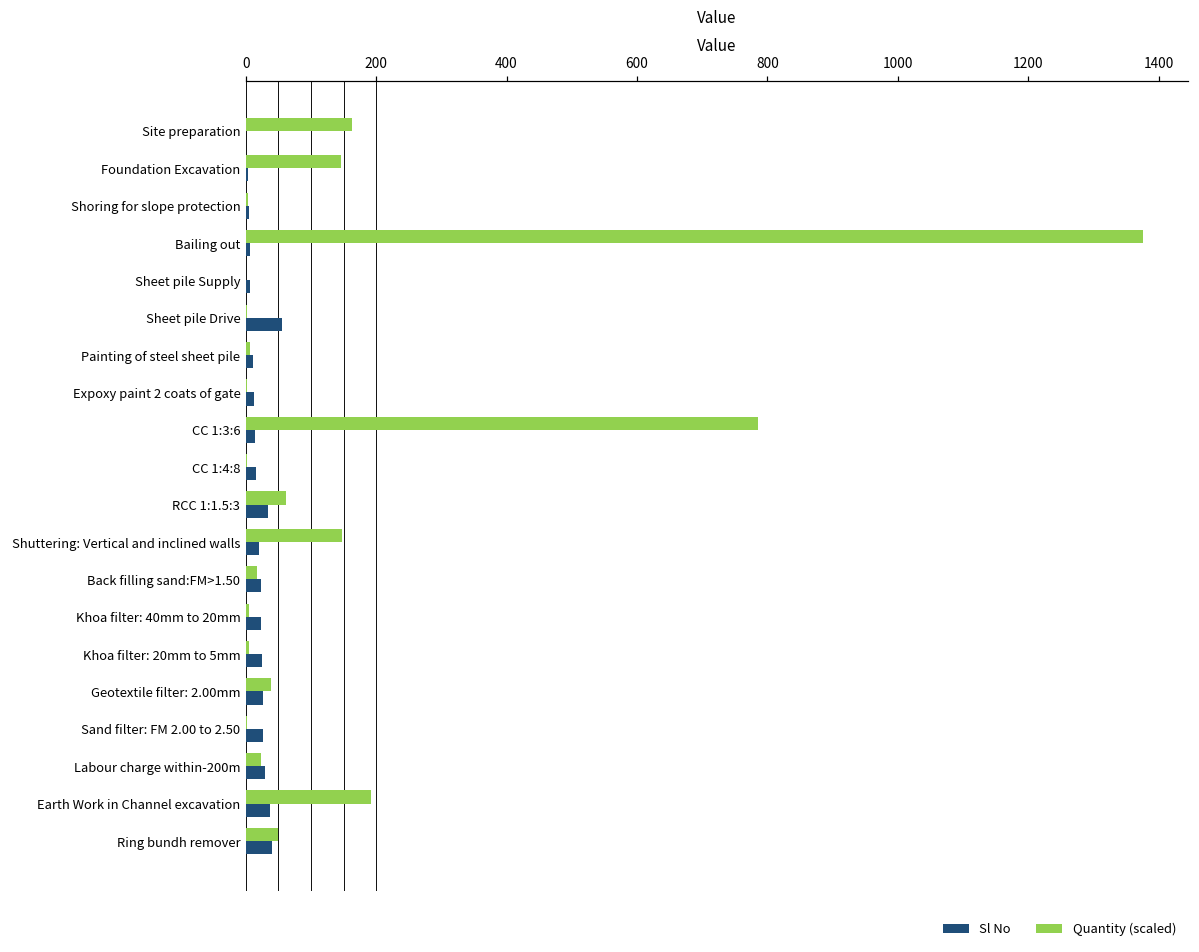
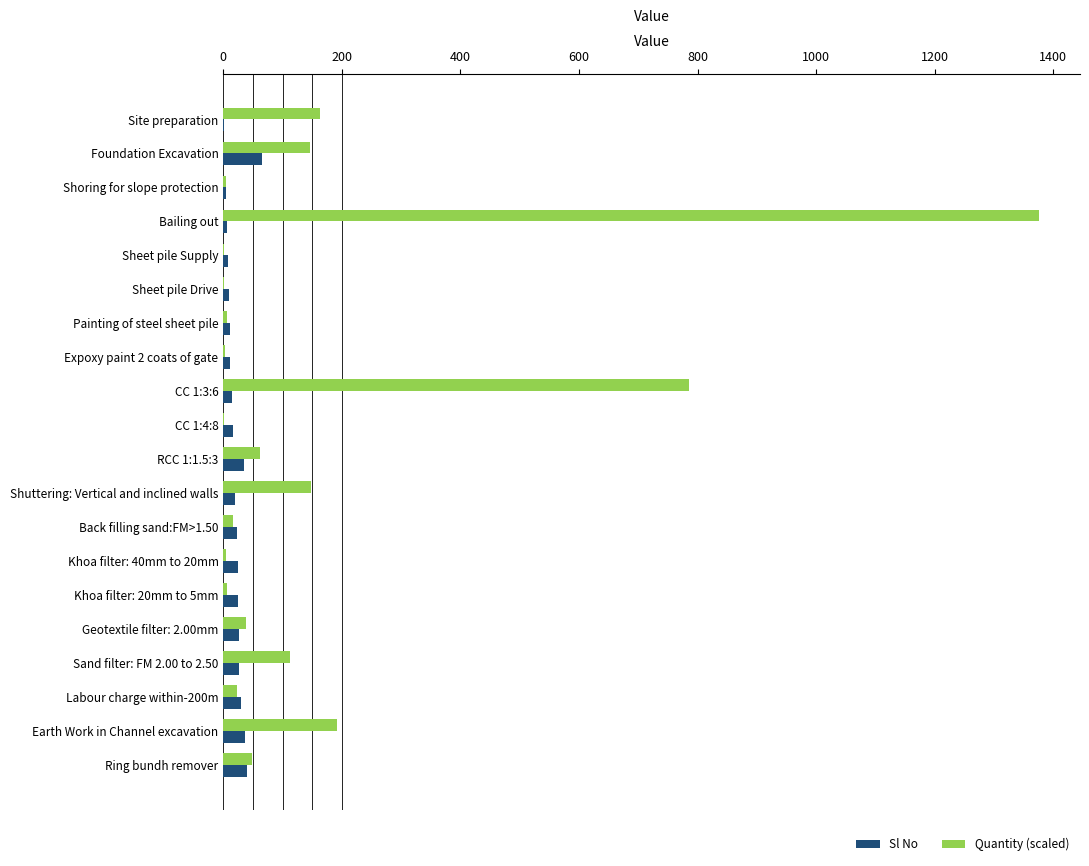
Sl No, Foundation Excavation: 0 -> 70
Sl No, Sheet pile Drive: 60 -> 10
Quantity (scaled), Sand filter: FM 2.00 to 2.50: 0 -> 110
